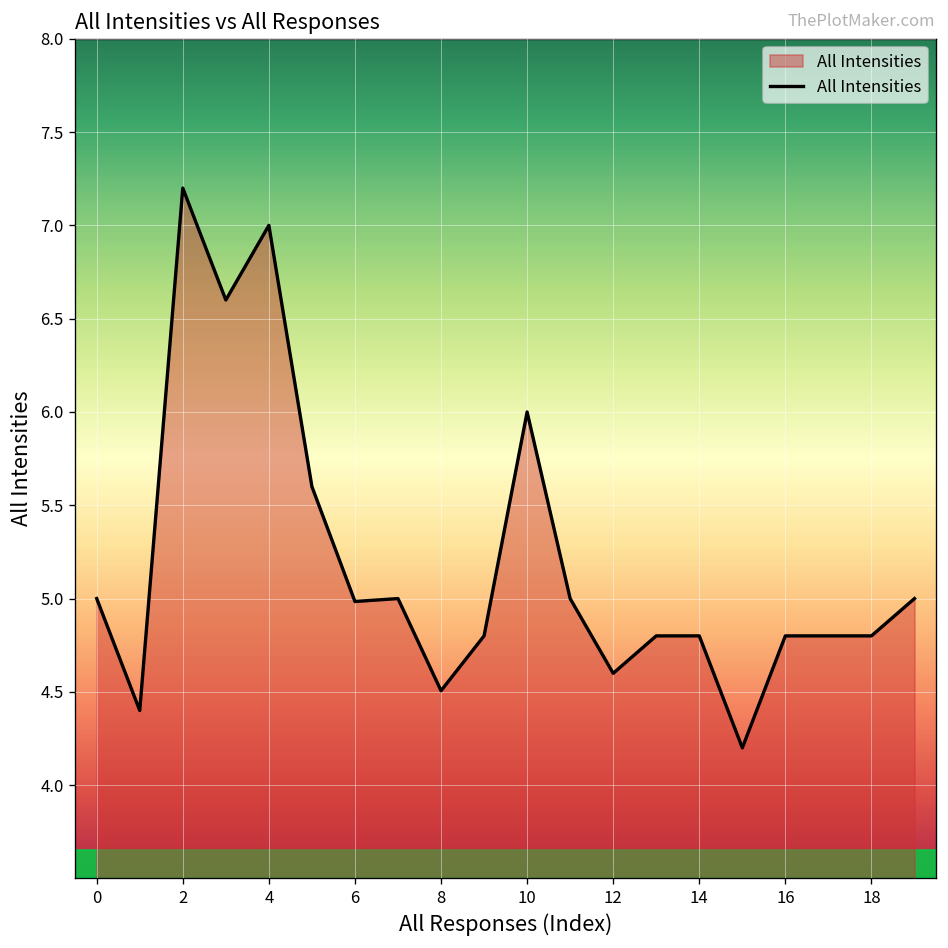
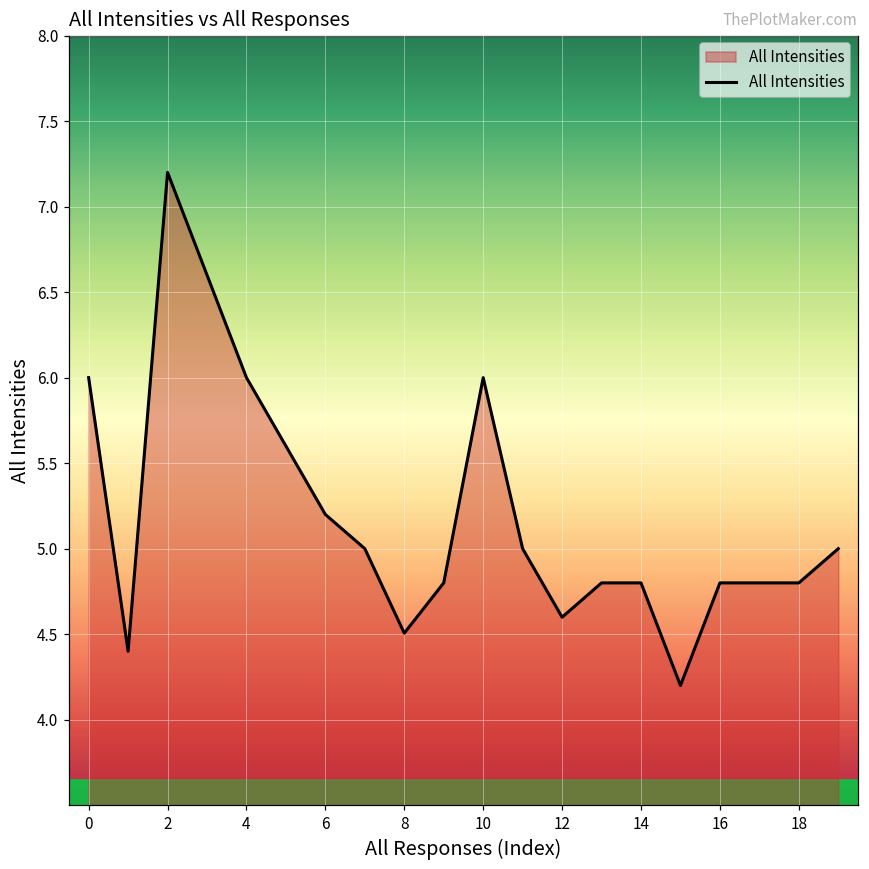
0: 5 -> 6
4: 7 -> 6
6: 4.98 -> 5.20
